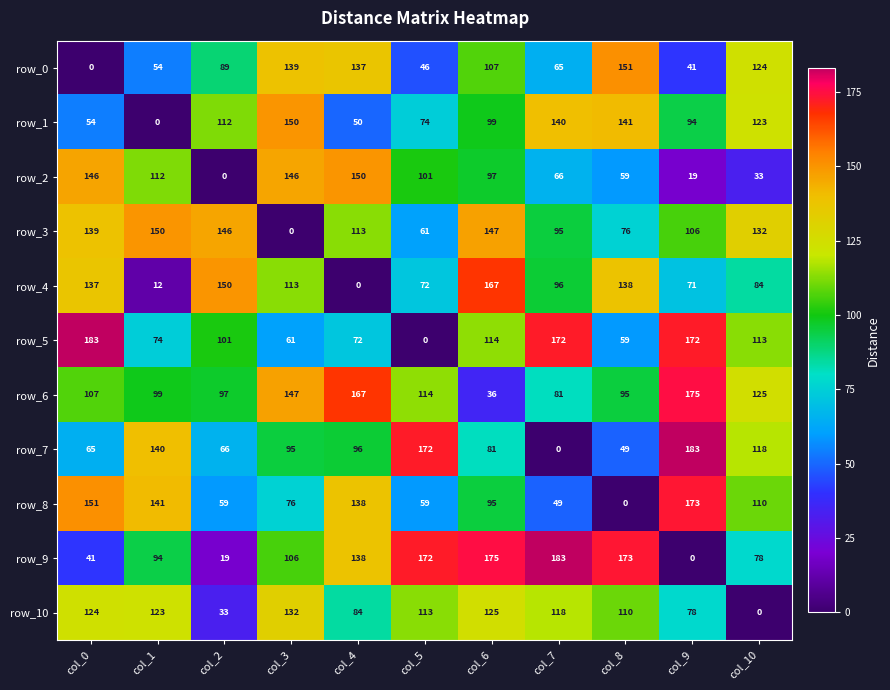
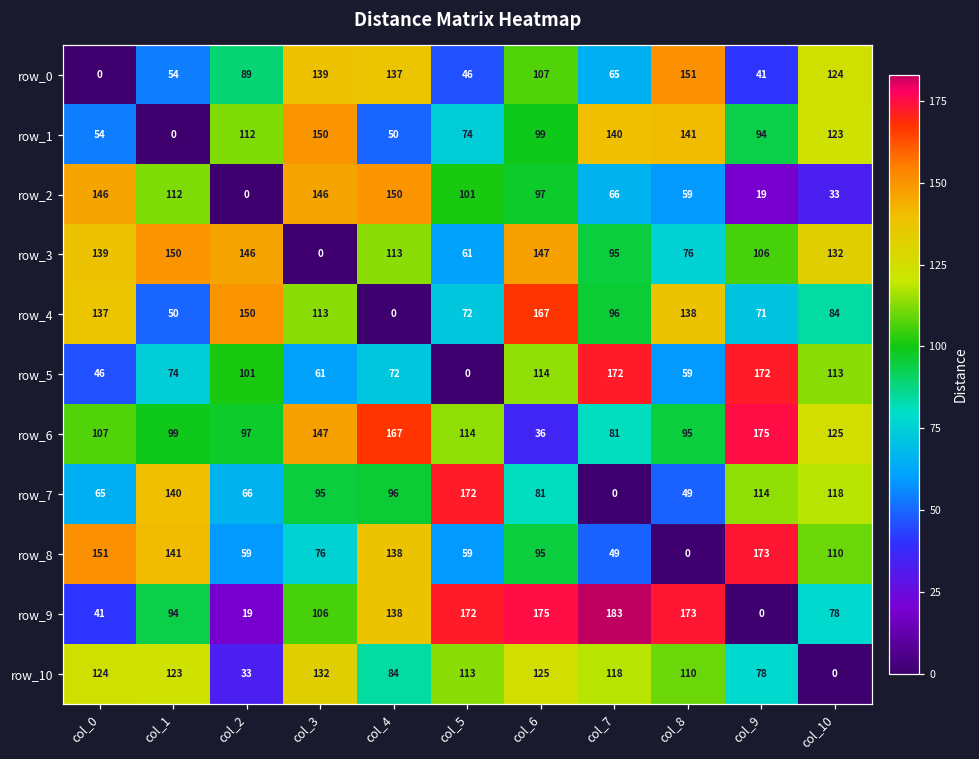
row_4, col_1: 12 -> 50
row_5, col_0: 183 -> 46
row_7, col_9: 183 -> 114
